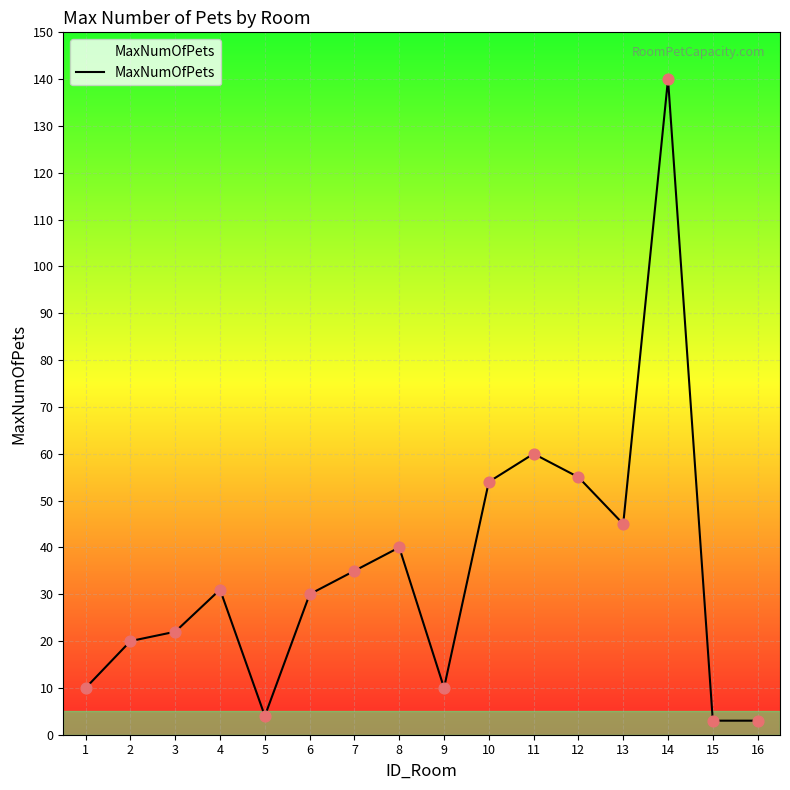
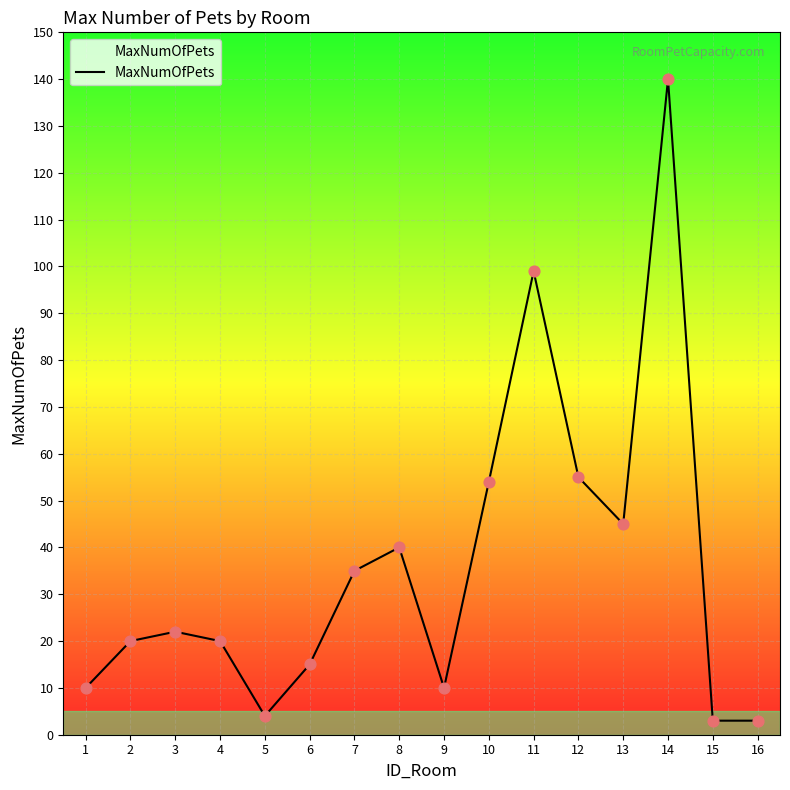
4: 31 -> 20
6: 30 -> 15
11: 60 -> 99
